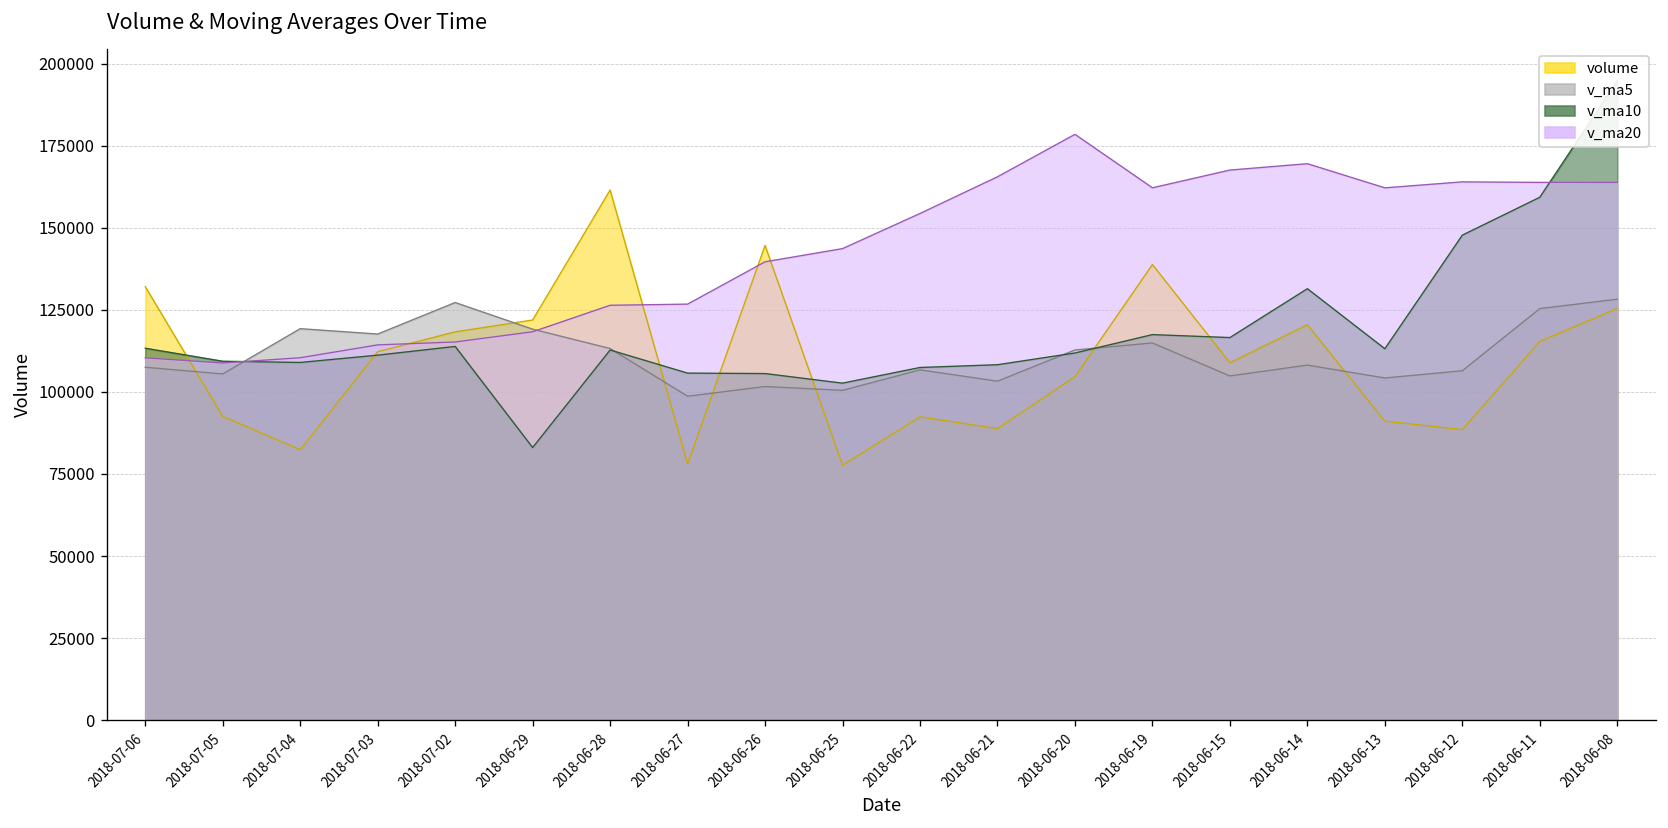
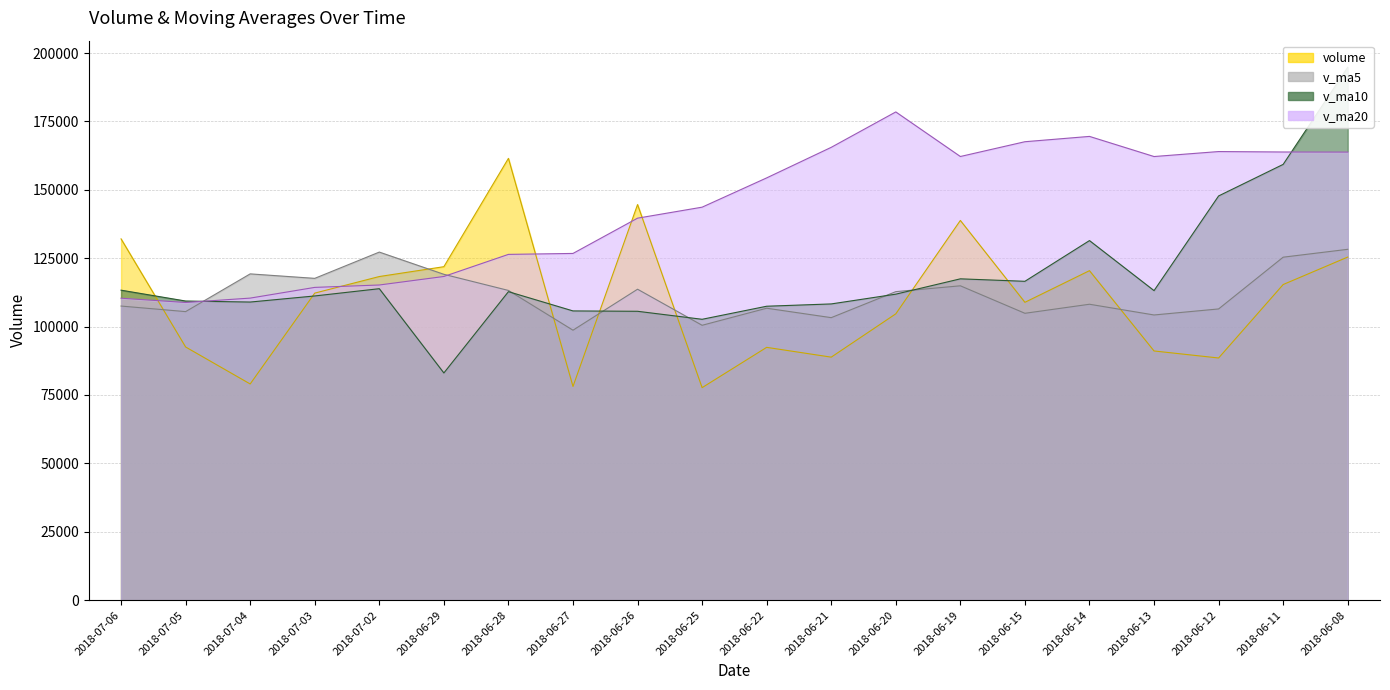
volume, 2018-07-04: 82000 -> 79000
v_ma5, 2018-06-26: 102000 -> 114000
